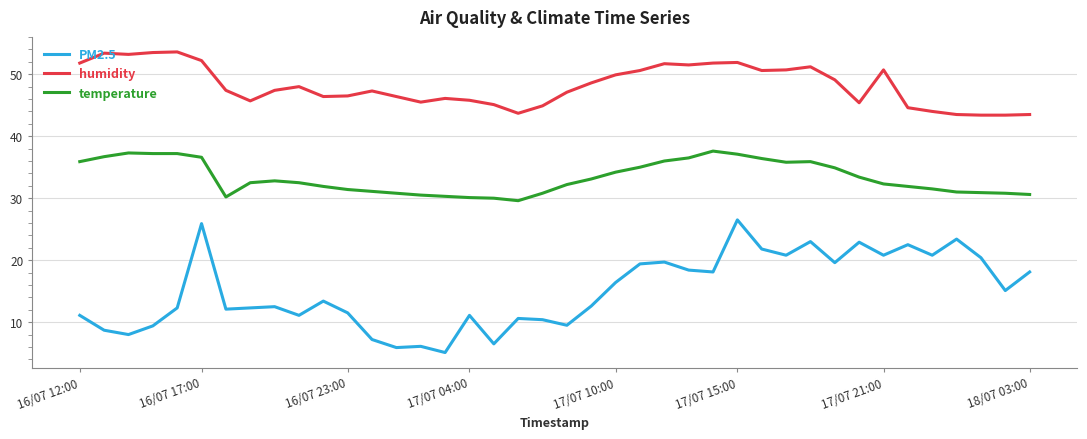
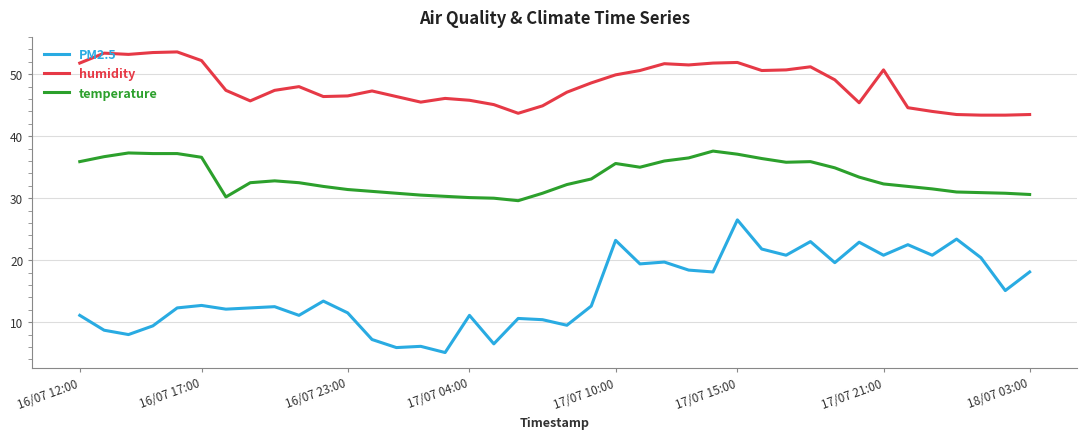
PM2.5, 16/07 17:00: 26 -> 13
PM2.5, 17/07 10:00: 16 -> 23
temperature, 17/07 10:00: 34 -> 36
